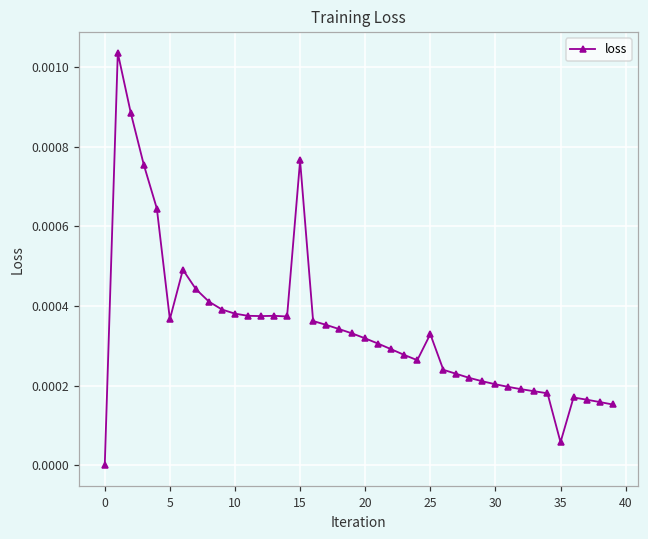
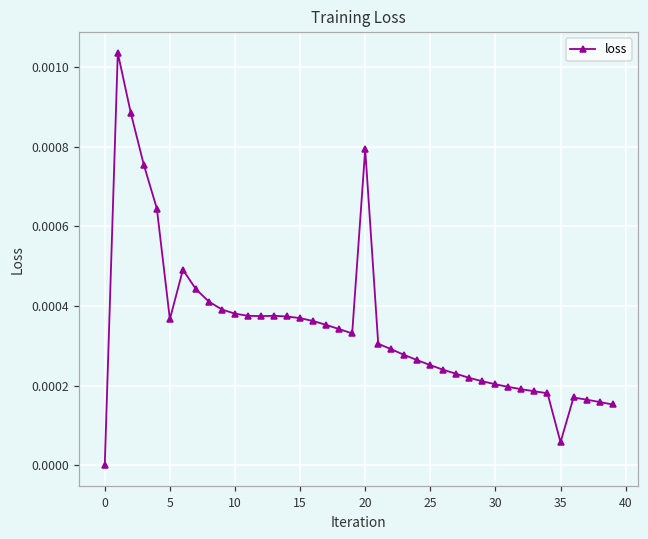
15: 0.00076 -> 0.00037
20: 0.00032 -> 0.00079
25: 0.00033 -> 0.00025
